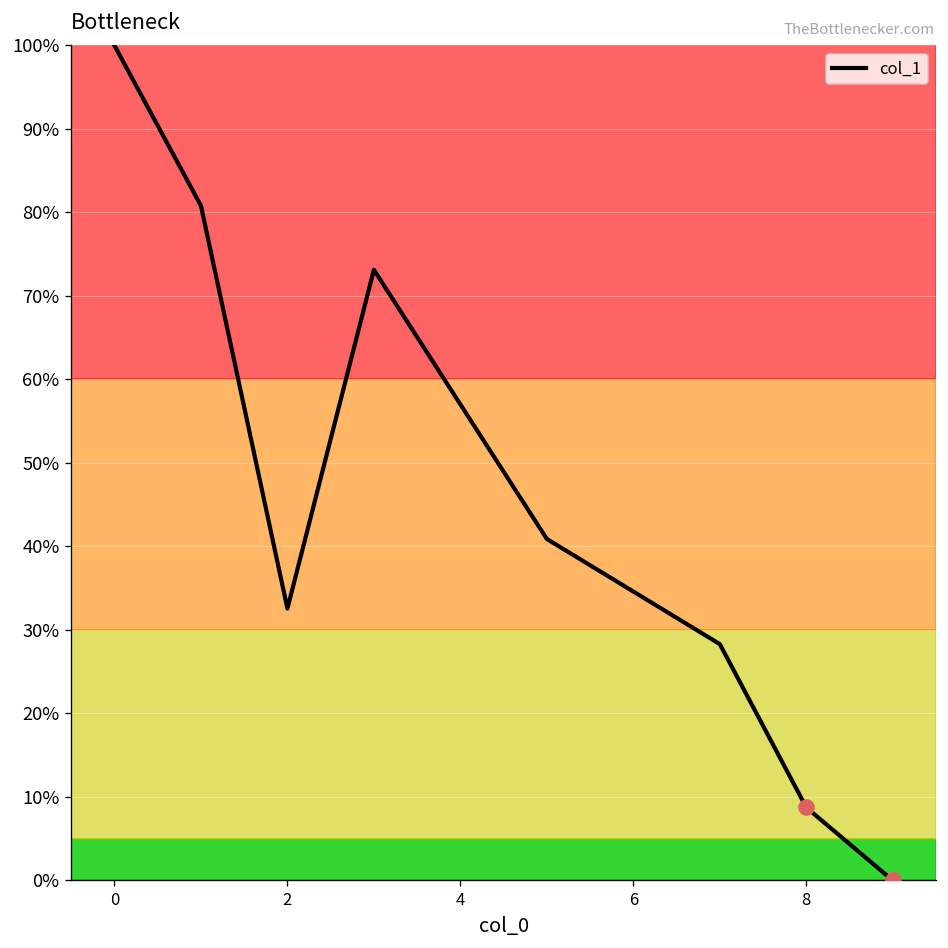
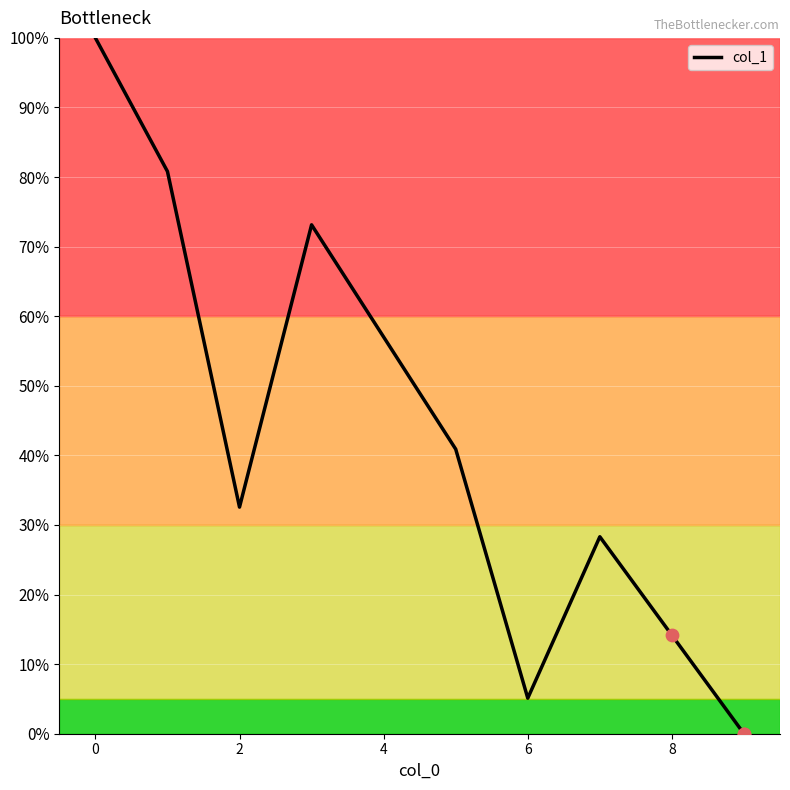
col_1, 6: 35% -> 5%
col_1, 8: 9% -> 14%
